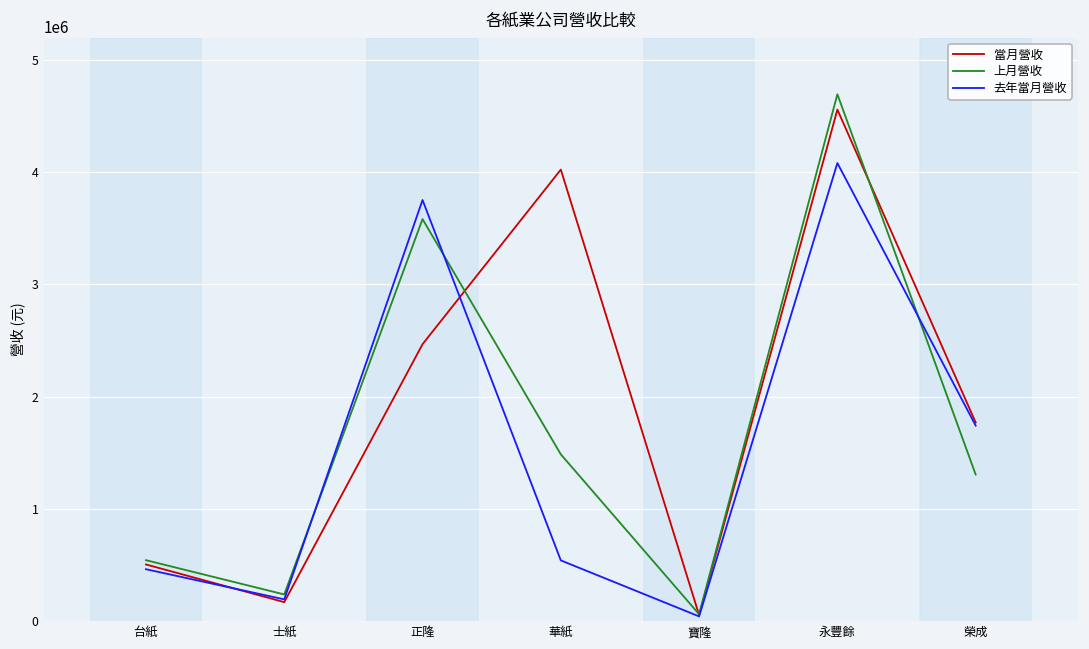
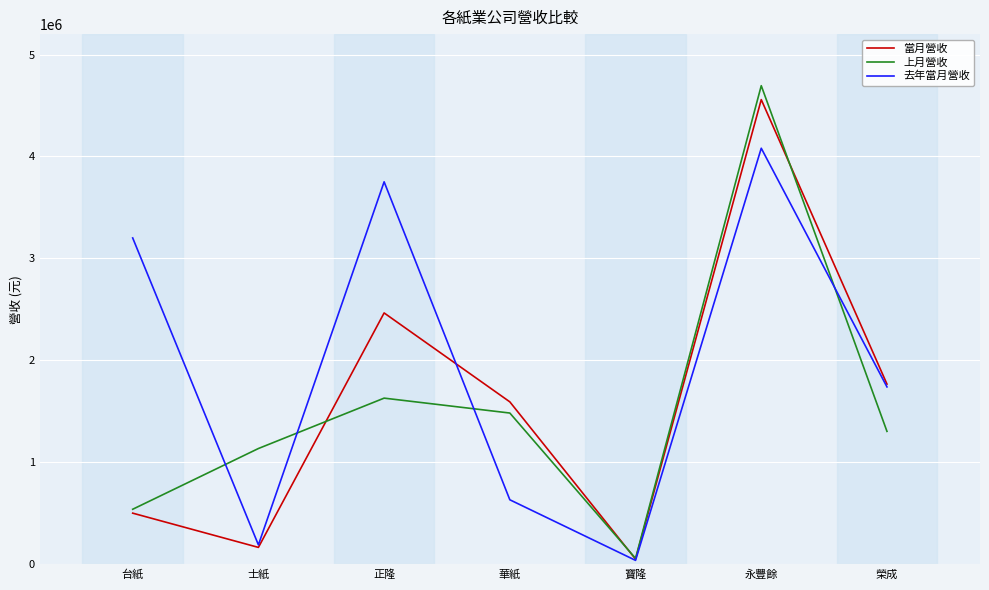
去年當月營收, 台紙: 460000 -> 3200000
上月營收, 士紙: 240000 -> 1140000
上月營收, 正隆: 3580000 -> 1630000
當月營收, 華紙: 4020000 -> 1590000
去年當月營收, 華紙: 540000 -> 630000
